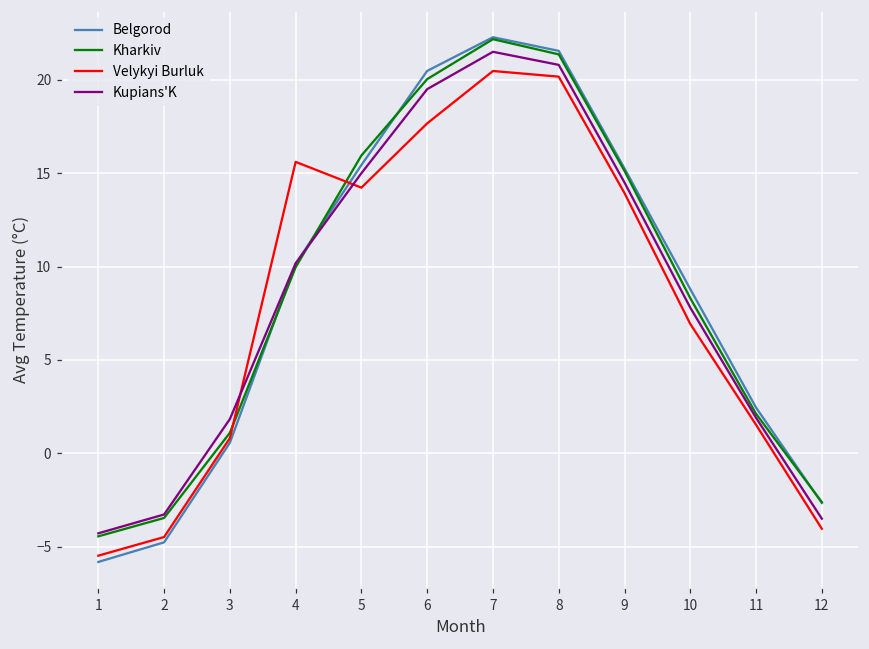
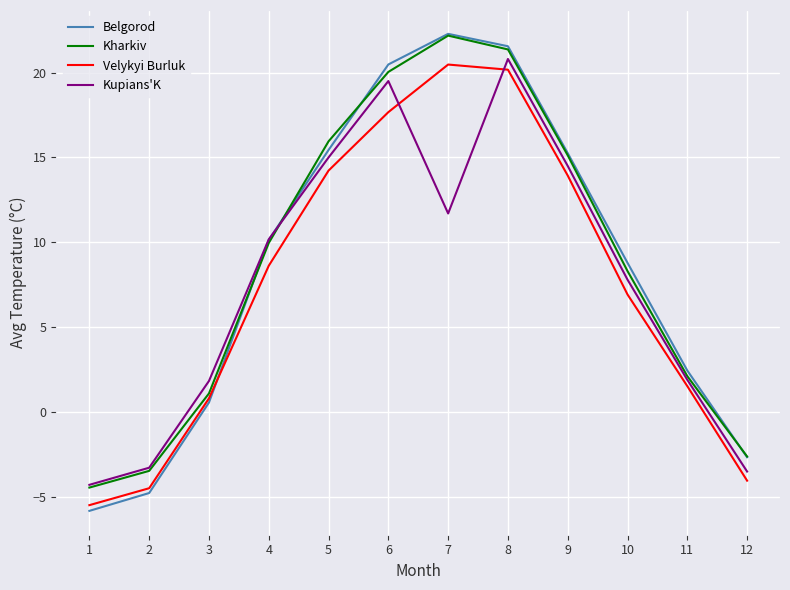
Velykyi Burluk, 4: 15.6 -> 8.6
Kupians'K, 7: 21.5 -> 11.7
